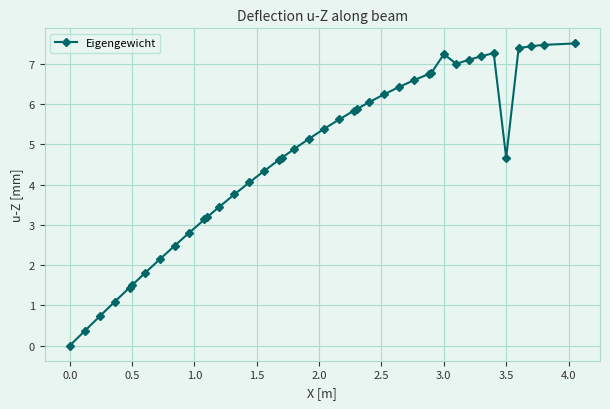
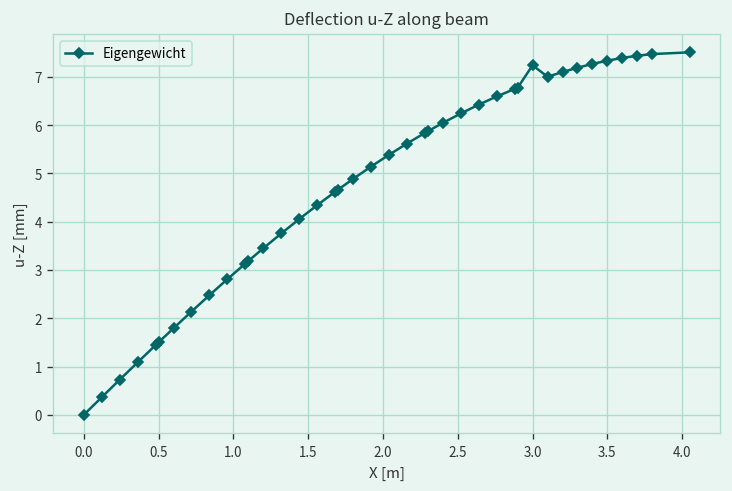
3.5: 4.7 -> 7.3
